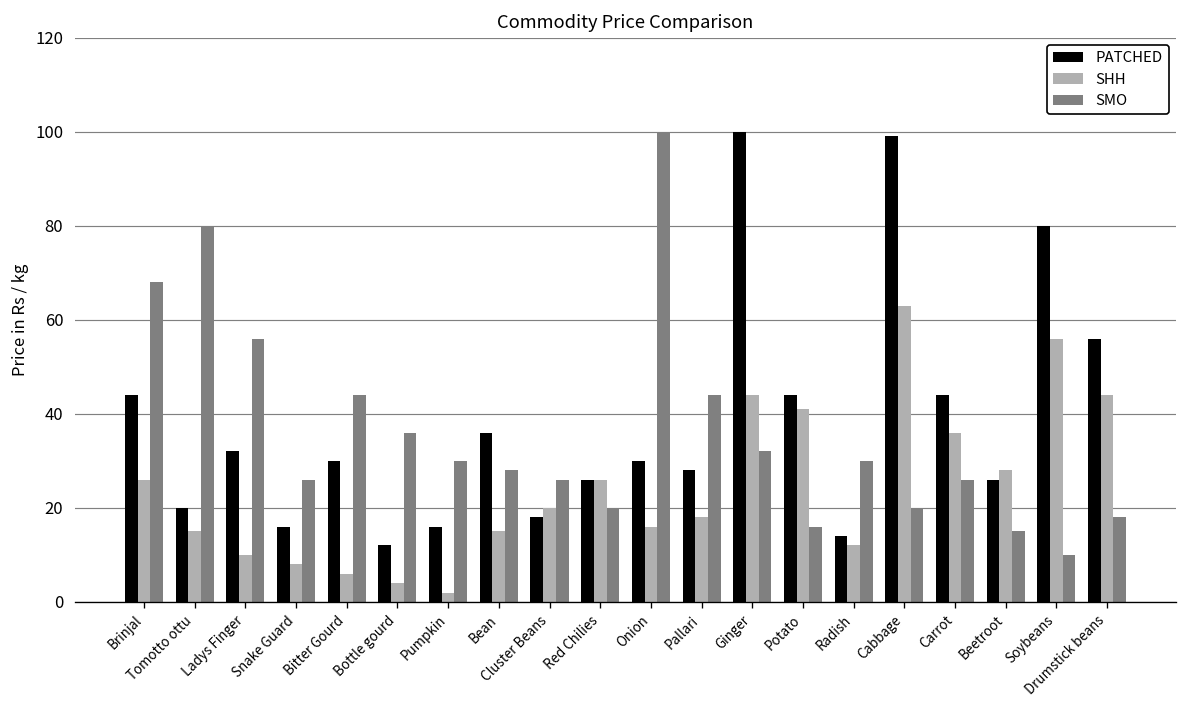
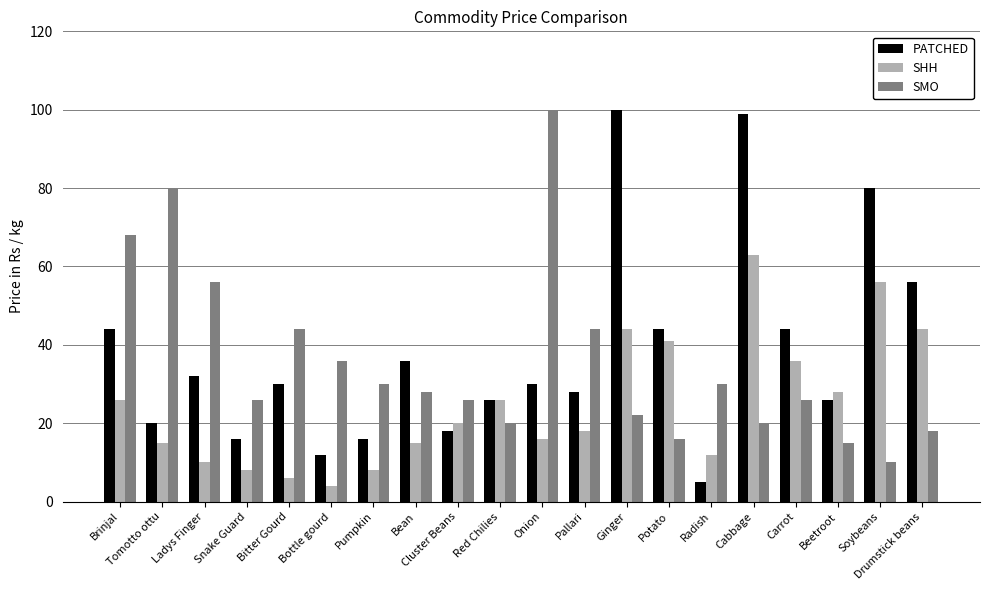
SHH, Pumpkin: 2 -> 8
SMO, Ginger: 32 -> 22
PATCHED, Radish: 14 -> 5
